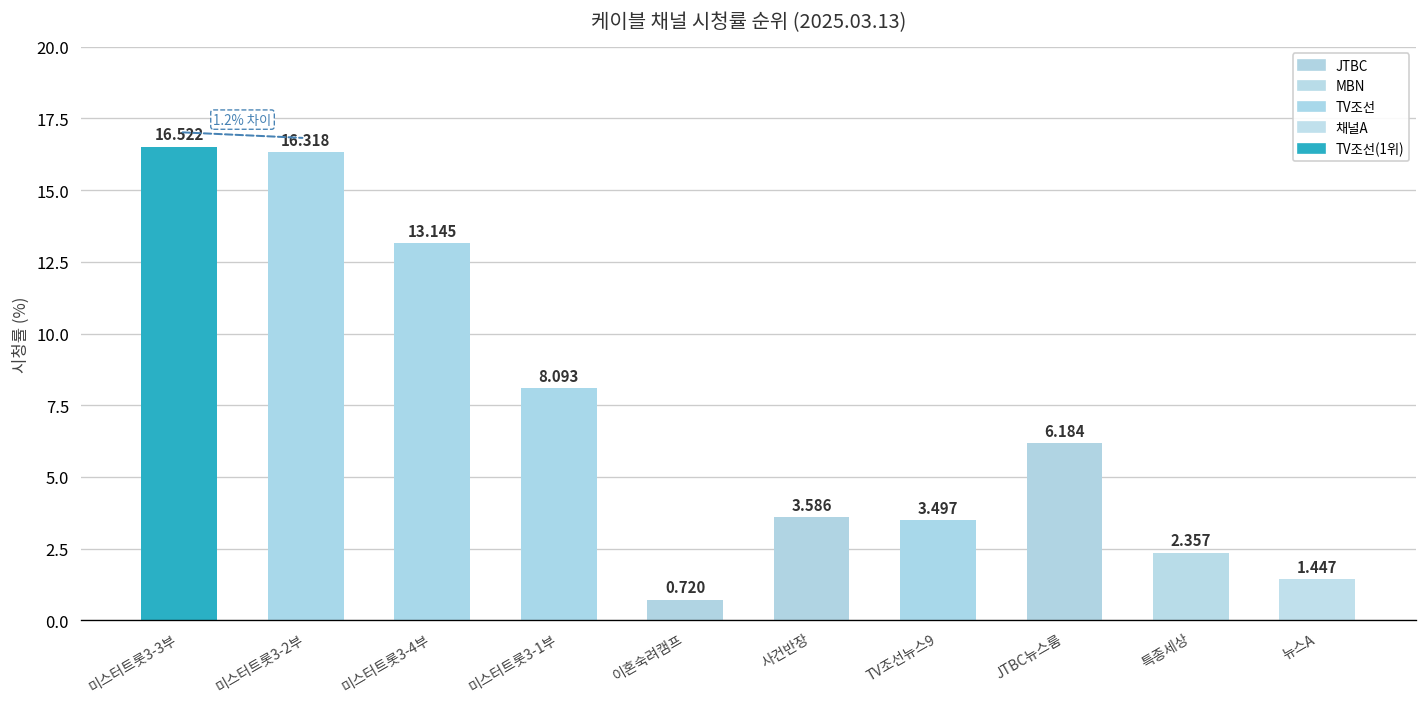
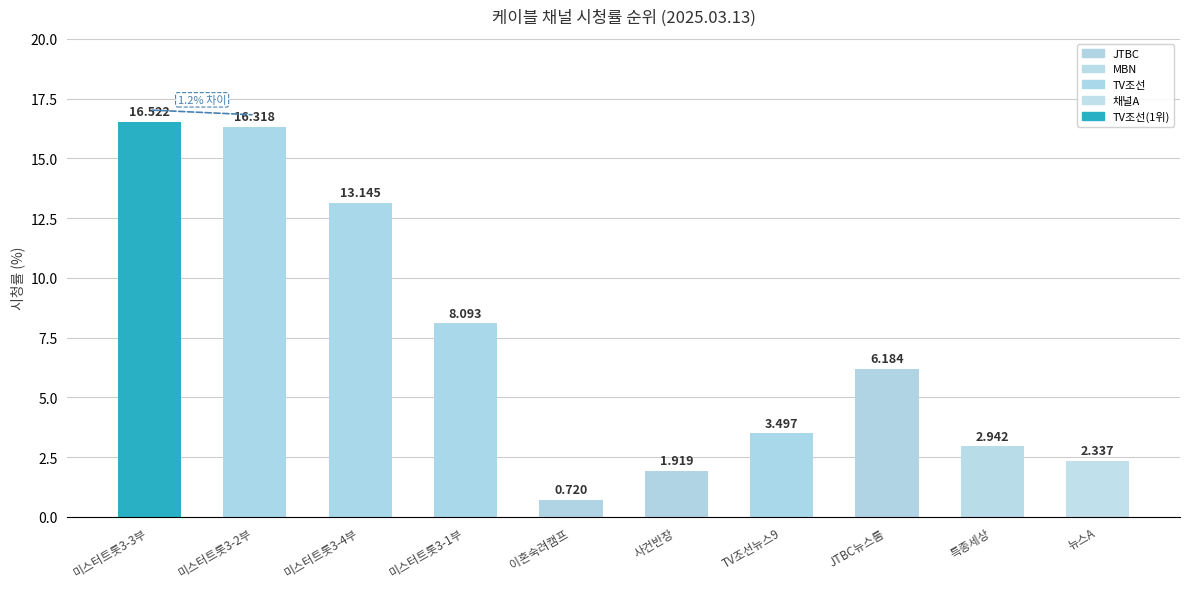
사건반장: 3.586 -> 1.919
특종세상: 2.357 -> 2.942
뉴스A: 1.447 -> 2.337
